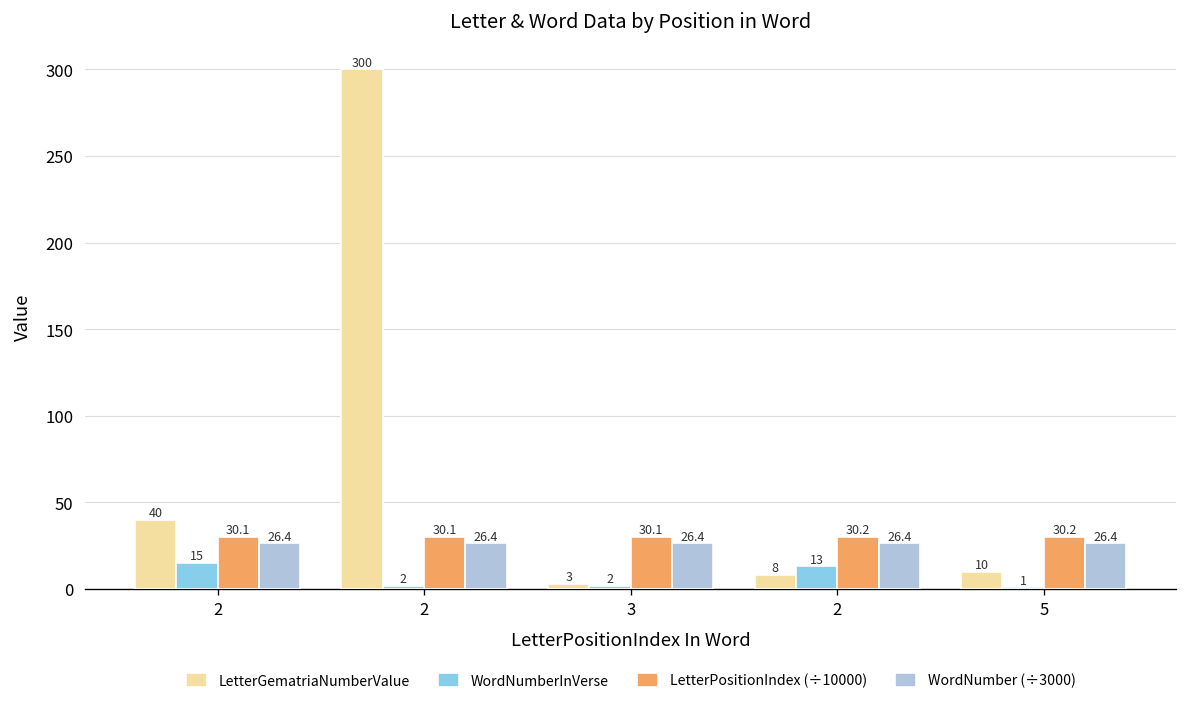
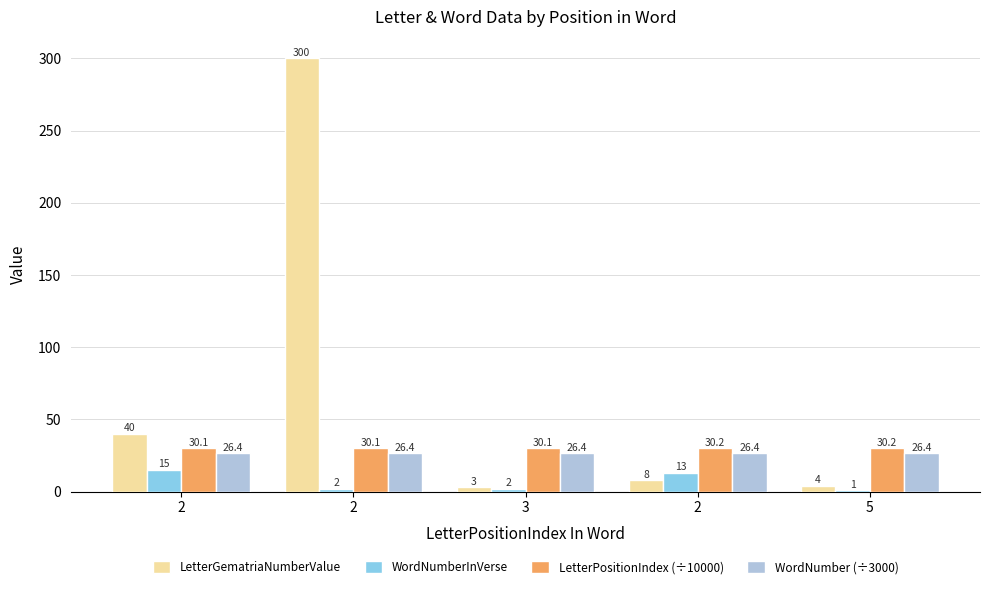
LetterGematriaNumberValue, 5: 10 -> 4
